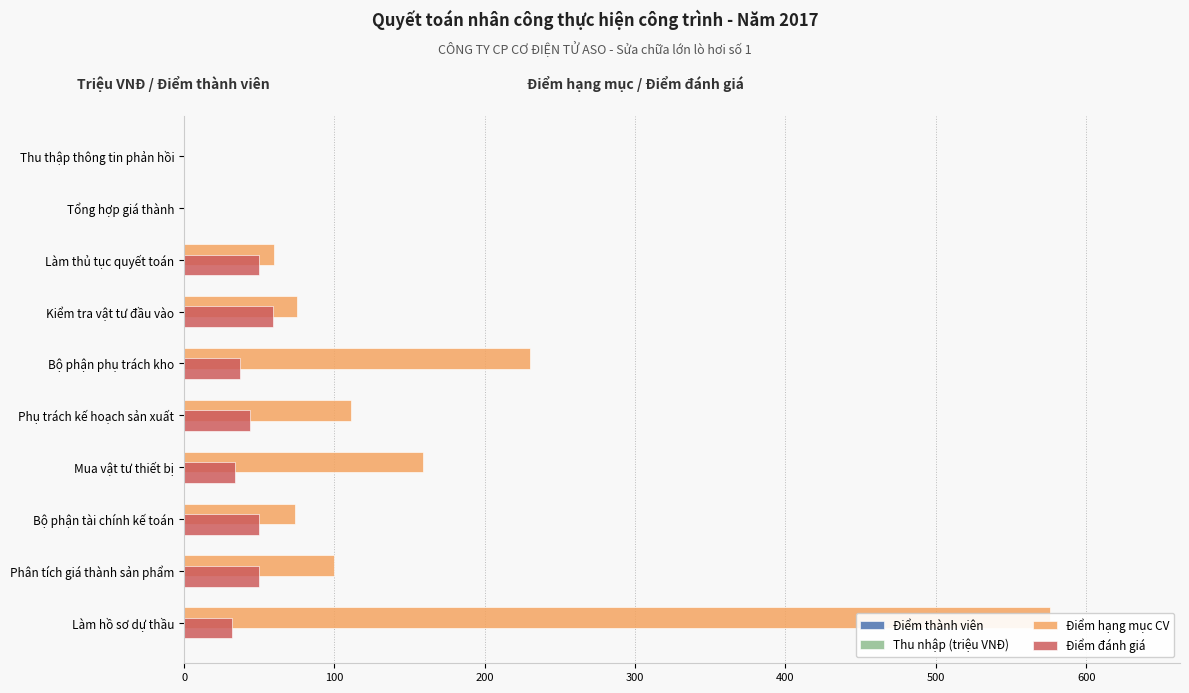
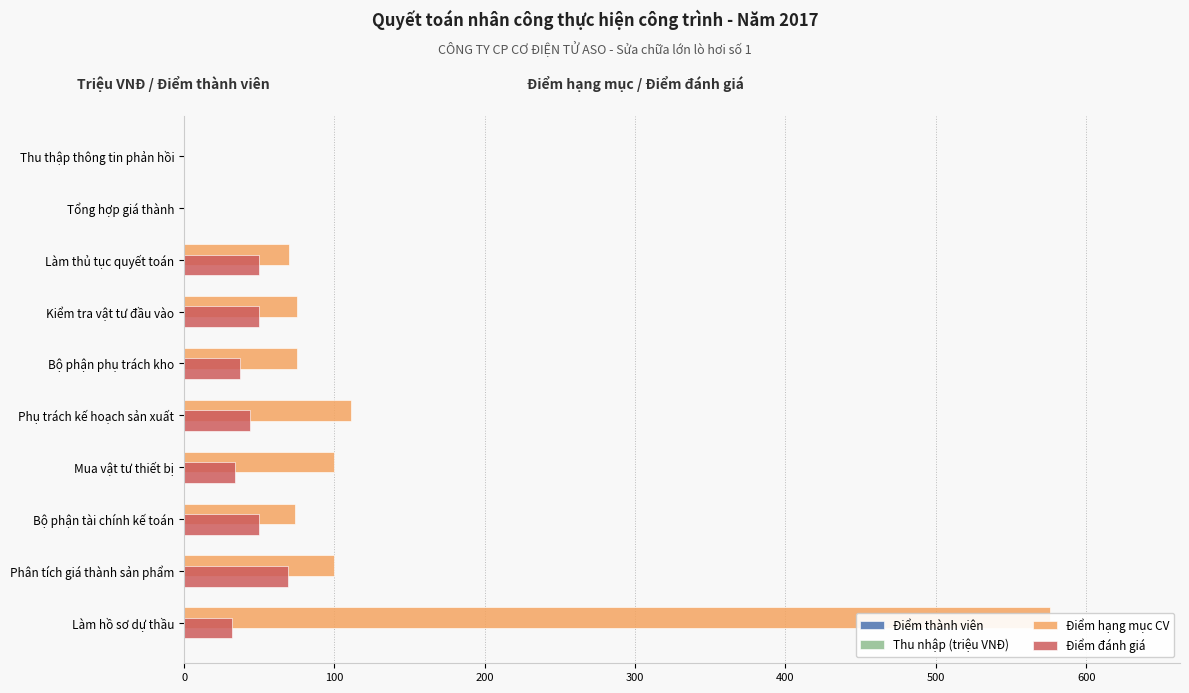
Điểm hạng mục CV, Làm thủ tục quyết toán: 60 -> 70
Điểm đánh giá, Kiểm tra vật tư đầu vào: 59 -> 50
Điểm hạng mục CV, Bộ phận phụ trách kho: 230 -> 75
Điểm hạng mục CV, Mua vật tư thiết bị: 159 -> 100
Điểm đánh giá, Phân tích giá thành sản phẩm: 50 -> 69
